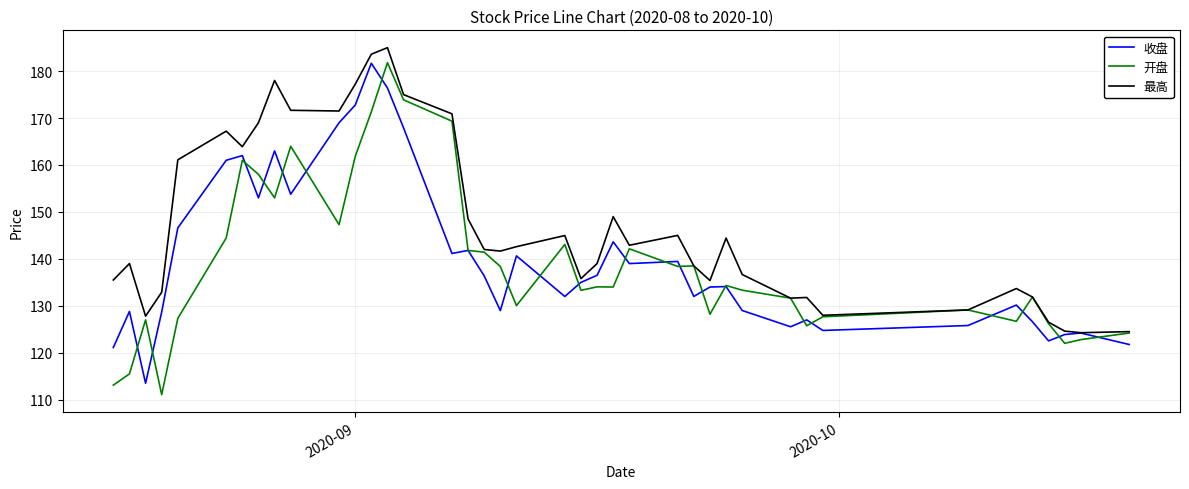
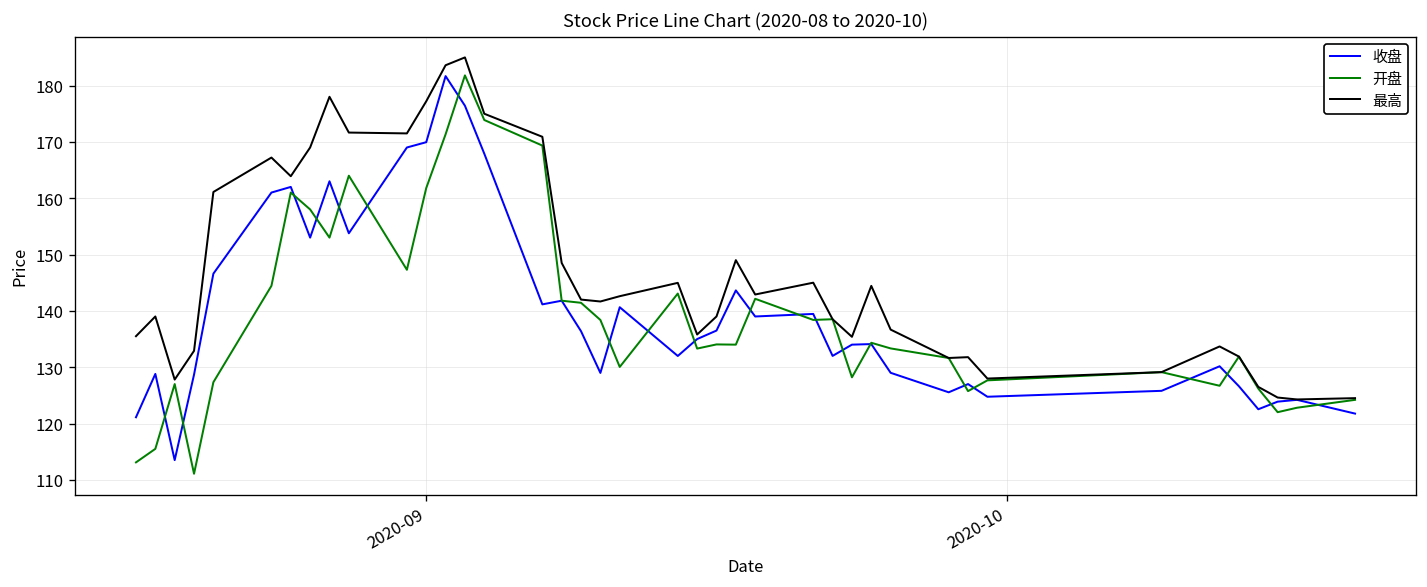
收盘, 2020-09: 173 -> 170
